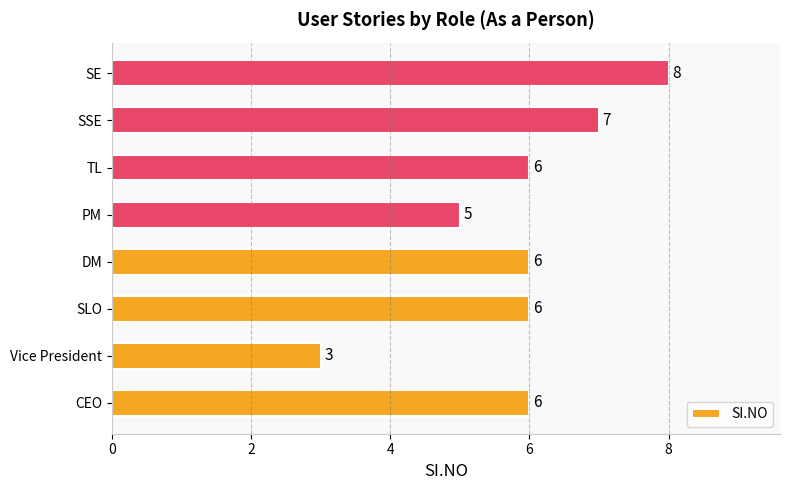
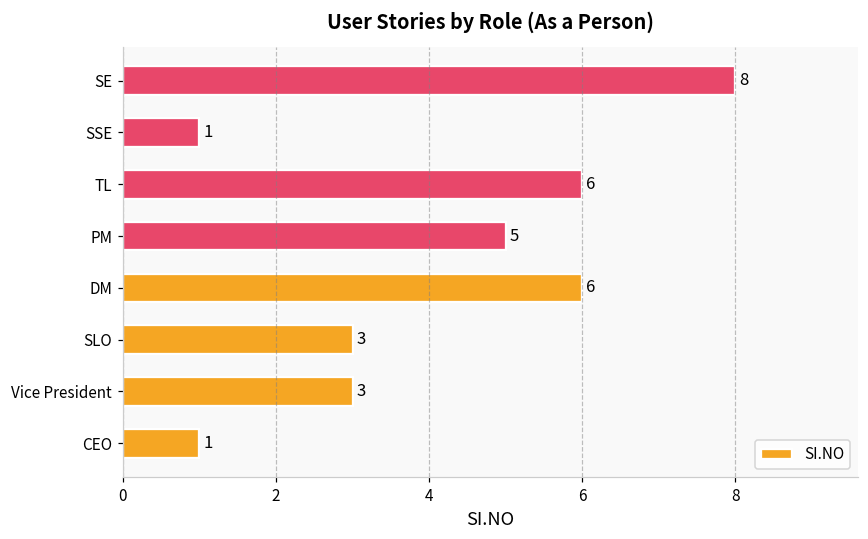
SSE: 7 -> 1
SLO: 6 -> 3
CEO: 6 -> 1
